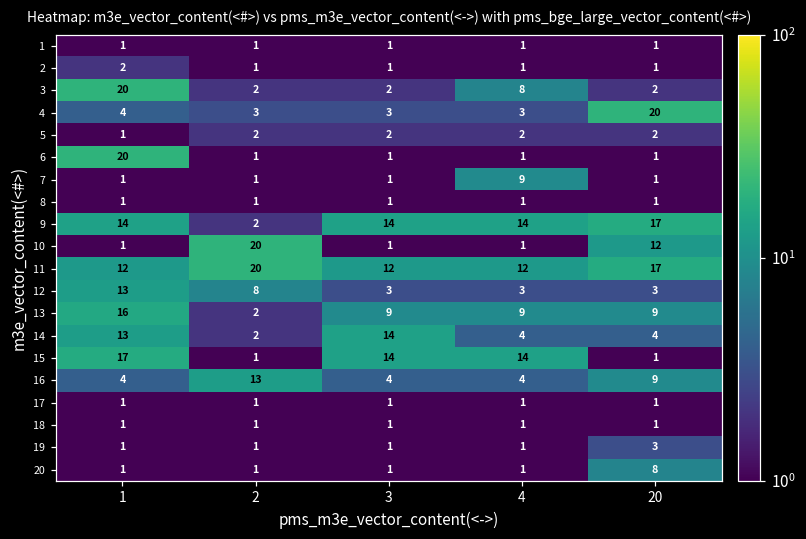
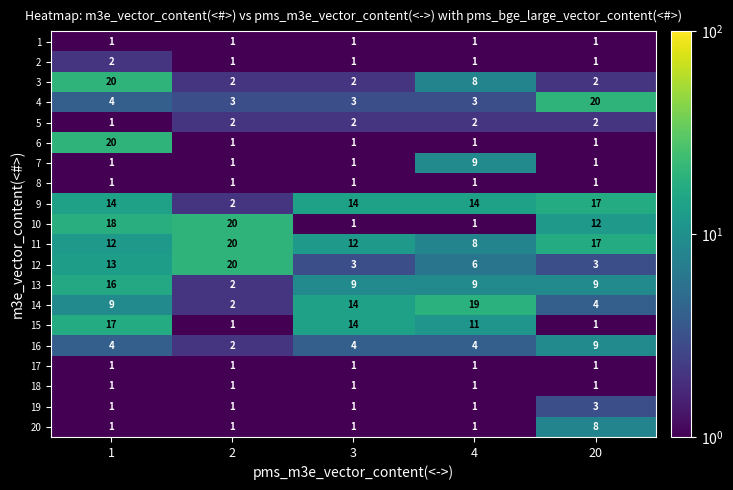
10, 1: 1 -> 18
11, 4: 12 -> 8
12, 2: 8 -> 20
12, 4: 3 -> 6
14, 1: 13 -> 9
14, 4: 4 -> 19
15, 4: 14 -> 11
16, 2: 13 -> 2
